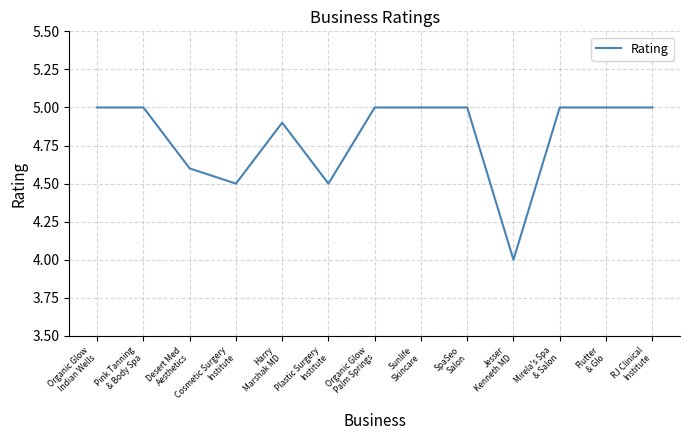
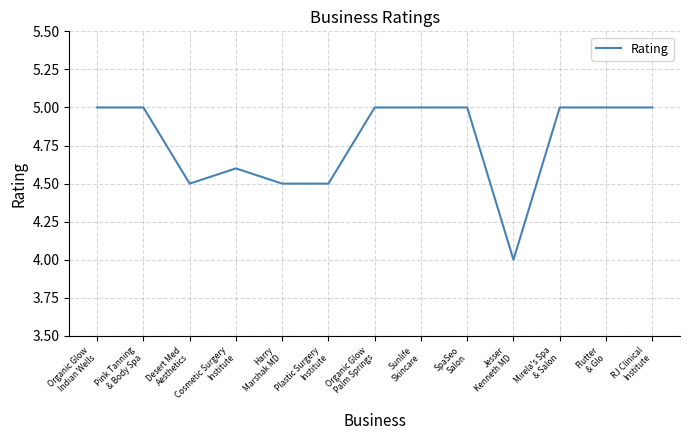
Desert Med Aesthetics: 4.6 -> 4.5
Cosmetic Surgery Institute: 4.5 -> 4.6
Harry Marshak MD: 4.9 -> 4.5
